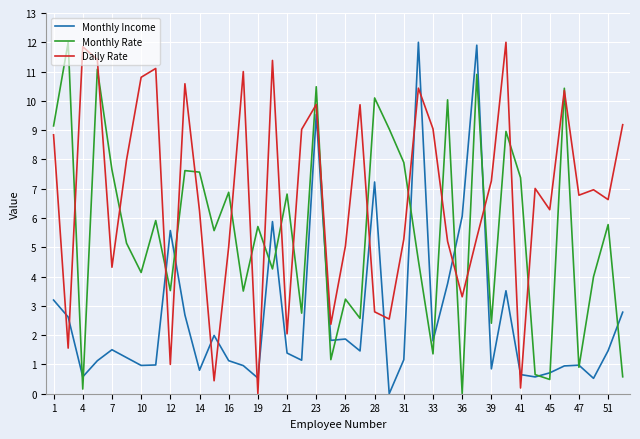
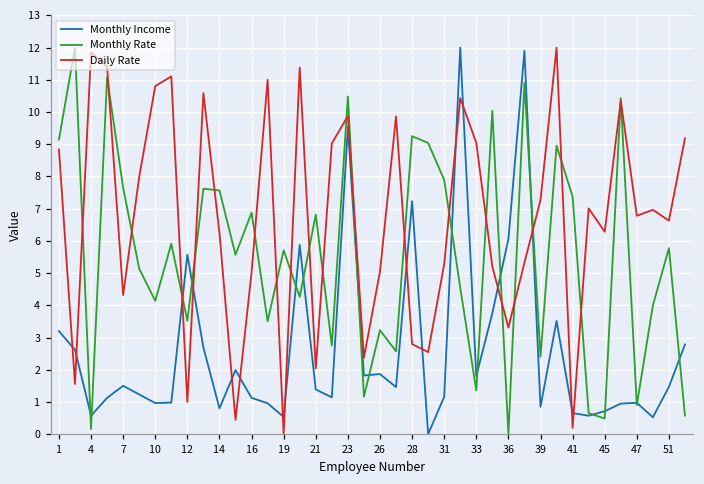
Monthly Rate, 28: 10.1 -> 9.3
